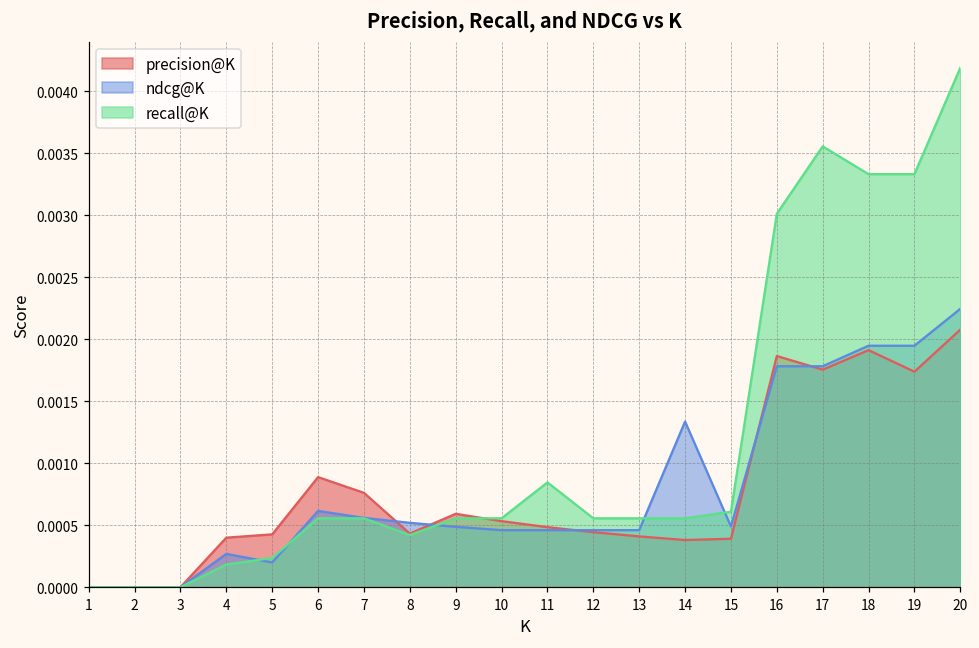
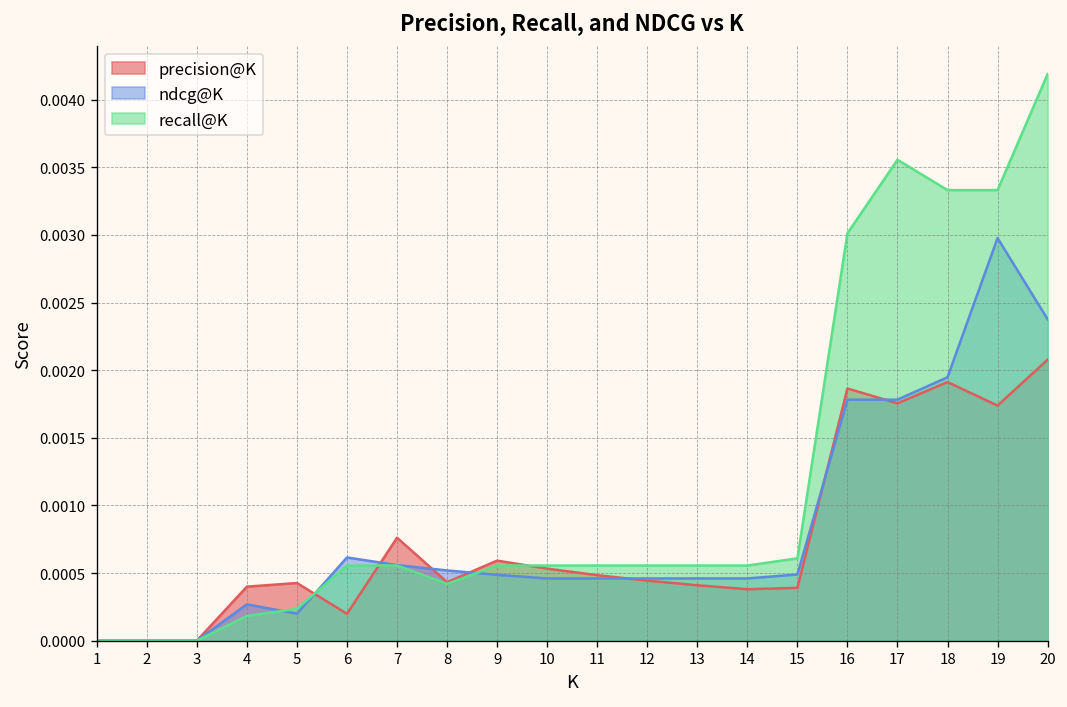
precision@K, 6: 0.00089 -> 0.00020
recall@K, 11: 0.00085 -> 0.00056
ndcg@K, 14: 0.00134 -> 0.00046
ndcg@K, 19: 0.00195 -> 0.00298
ndcg@K, 20: 0.00225 -> 0.00238
